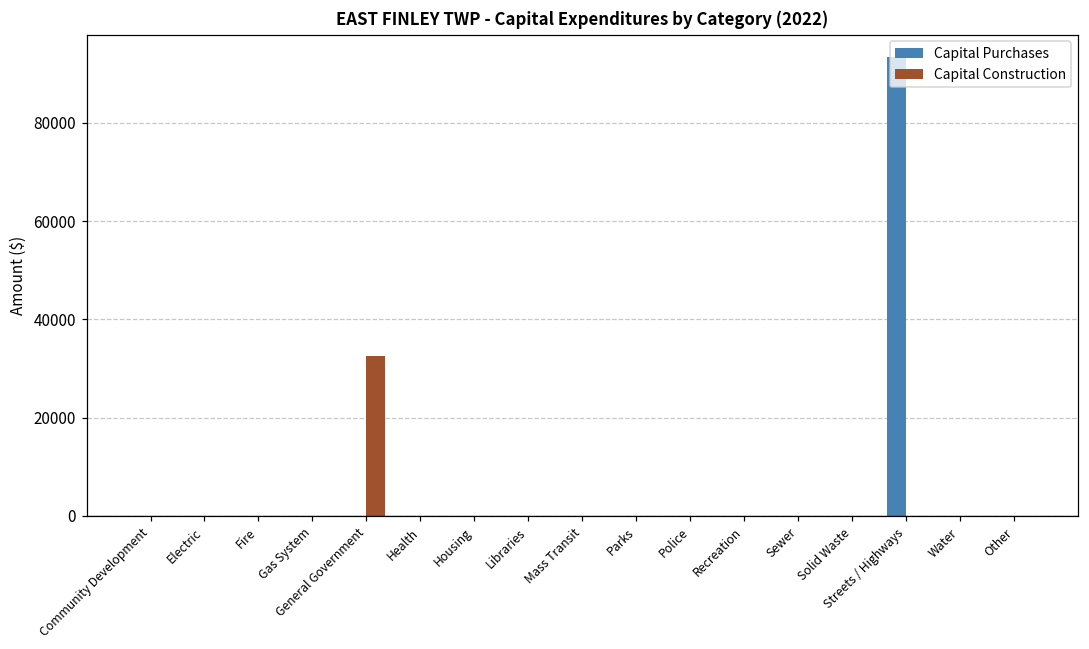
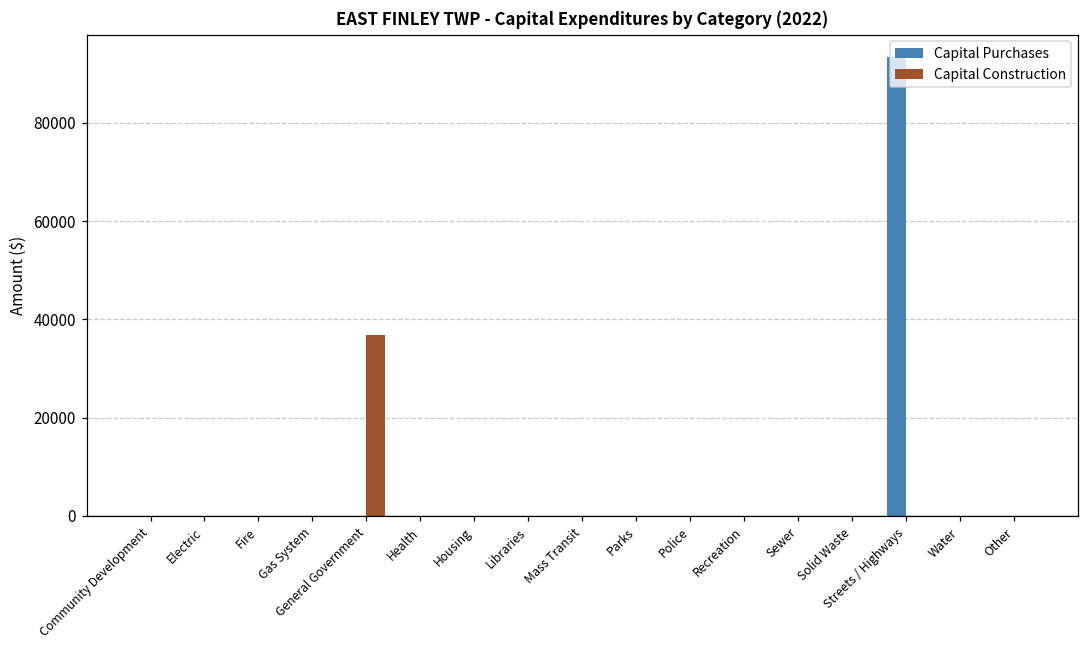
Capital Construction, General Government: 33000 -> 37000
